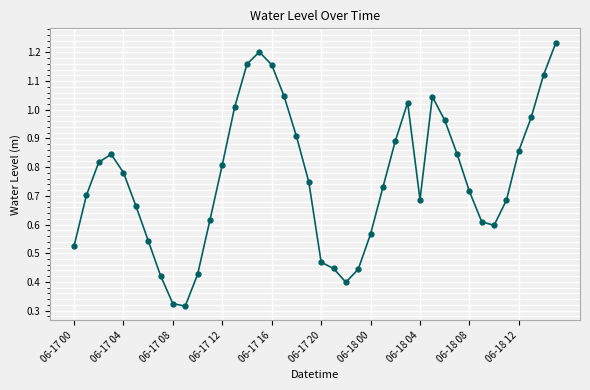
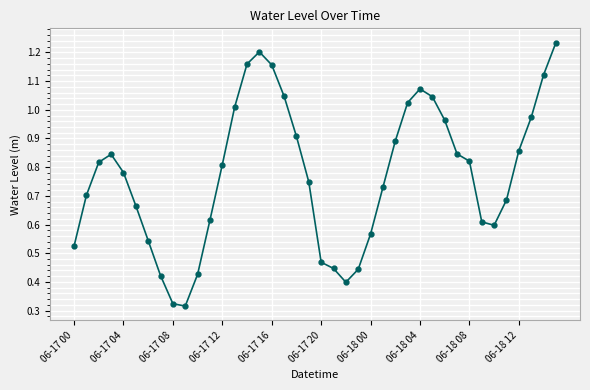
06-18 04: 0.69 -> 1.07
06-18 08: 0.72 -> 0.82
